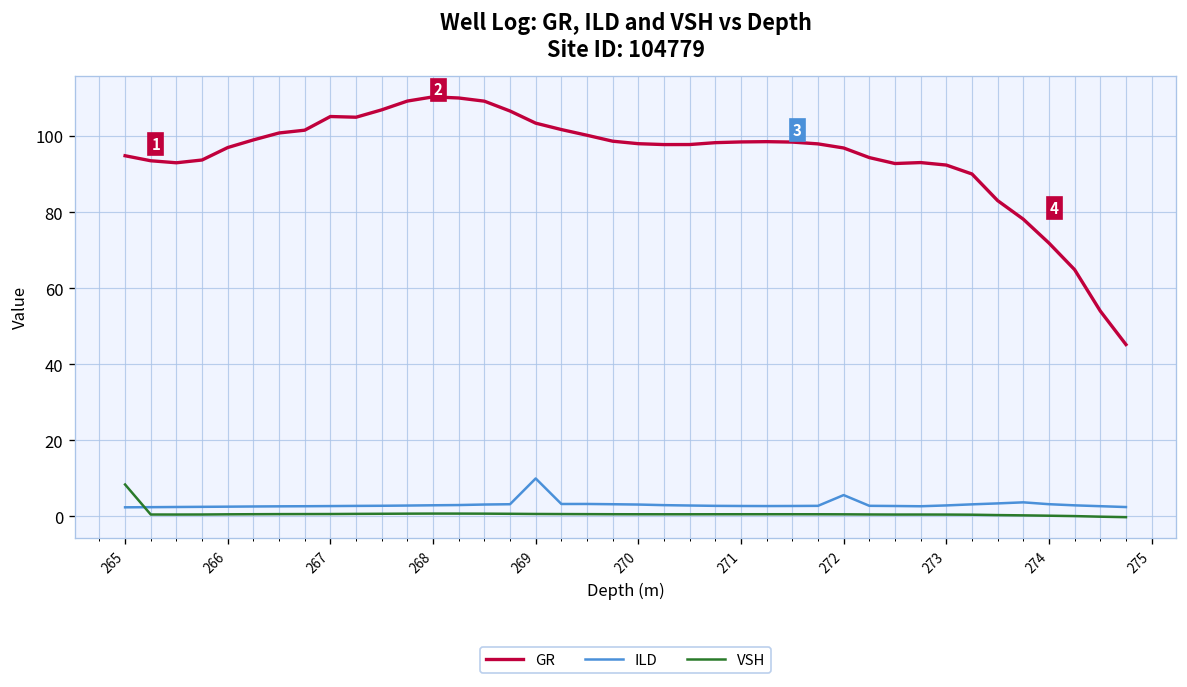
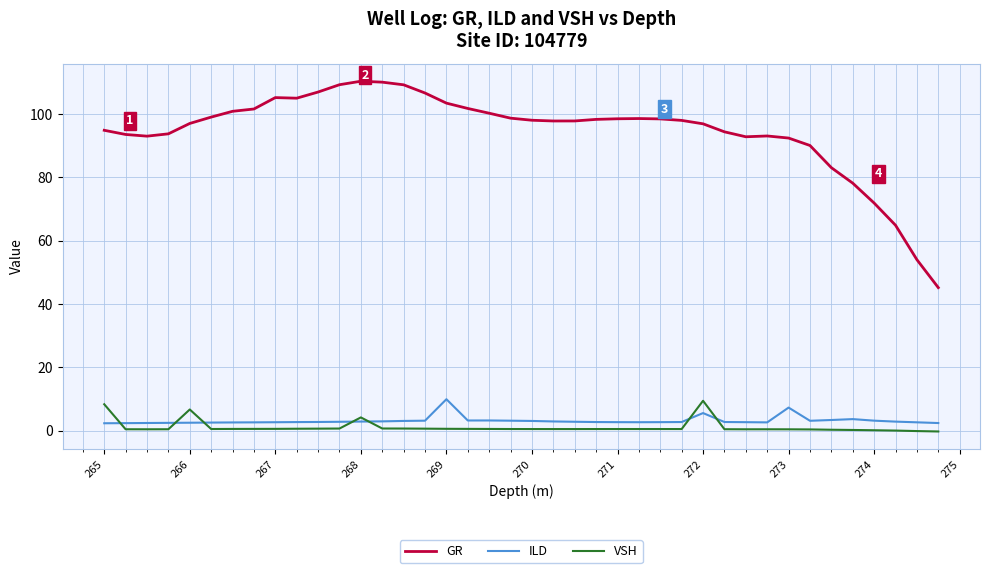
VSH, 266: 1 -> 7
VSH, 268: 1 -> 4
VSH, 272: 1 -> 9
ILD, 273: 3 -> 7
